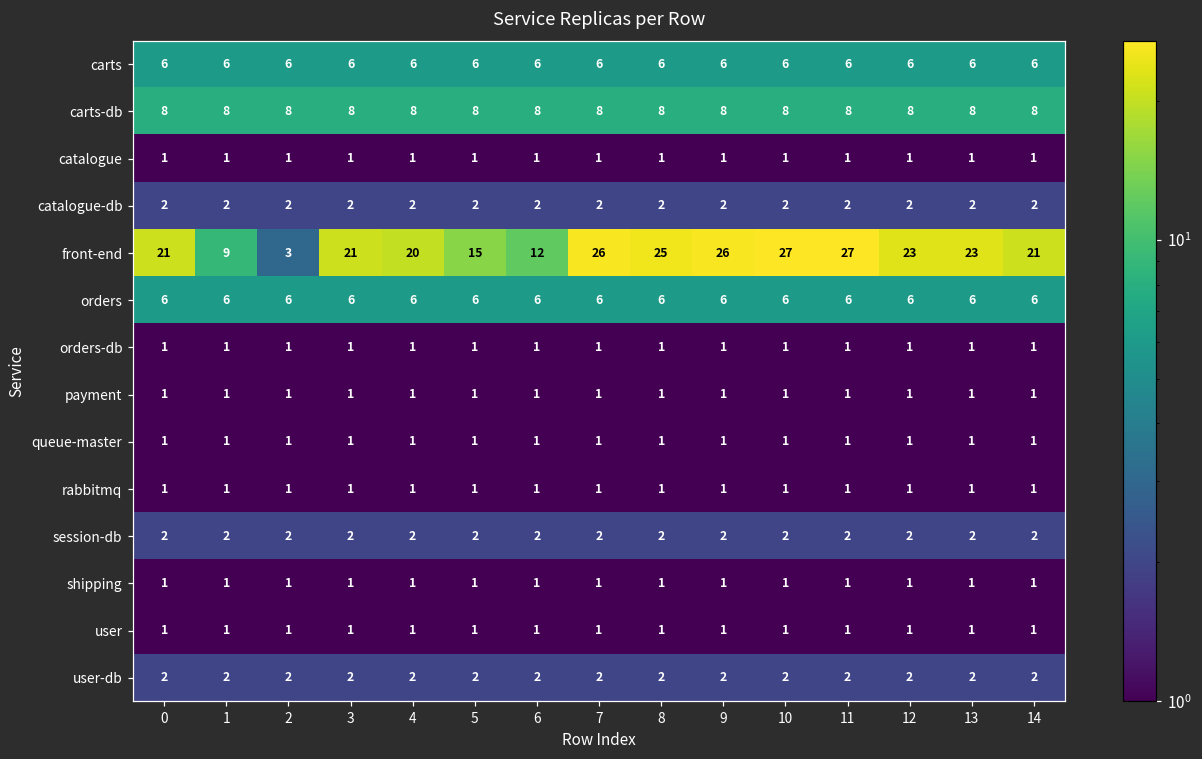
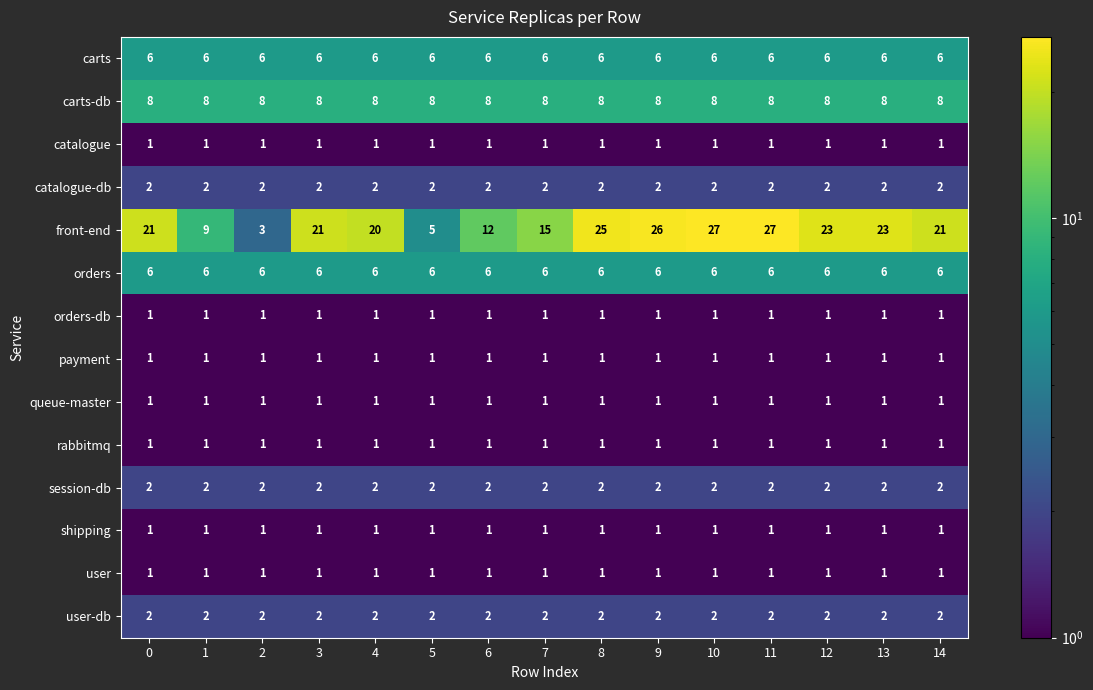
front-end, 5: 15 -> 5
front-end, 7: 26 -> 15
